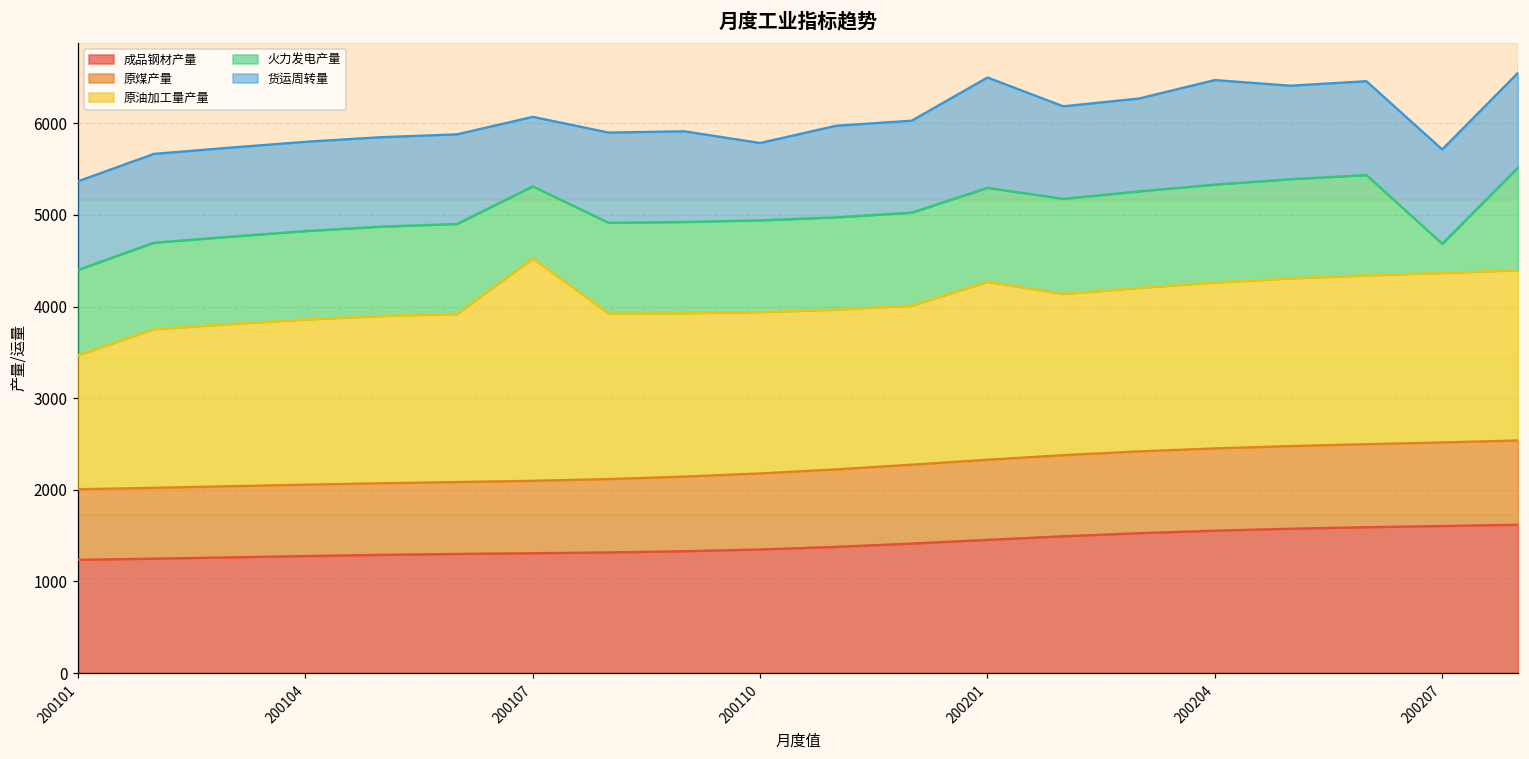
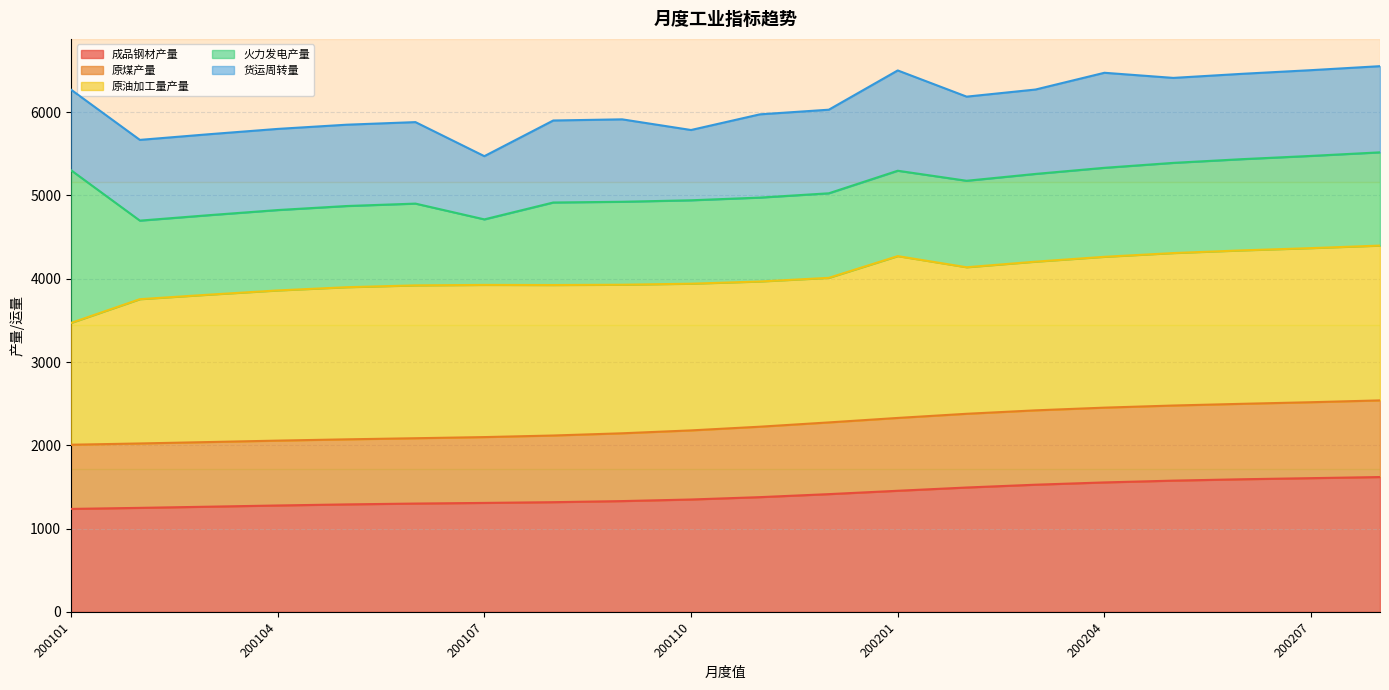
火力发电产量, 200101: 900 -> 1800
原油加工量产量, 200107: 2400 -> 1800
火力发电产量, 200207: 300 -> 1100
